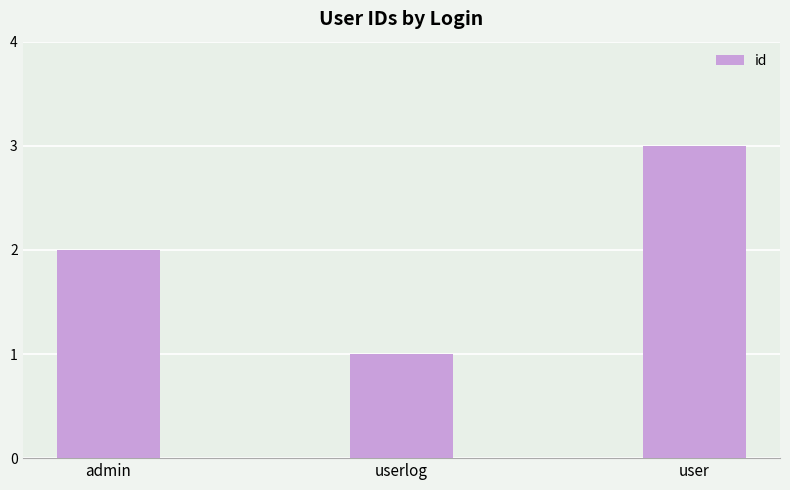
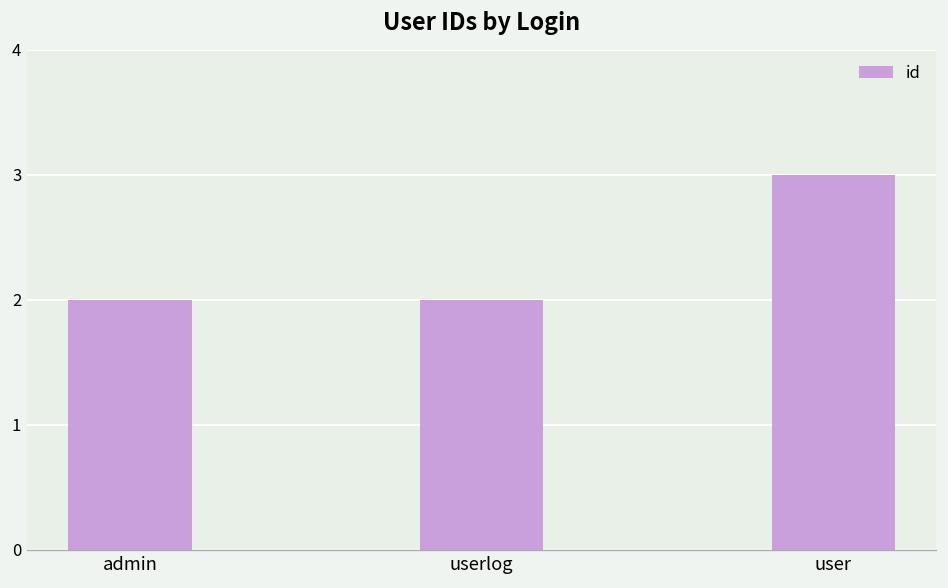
userlog: 1 -> 2
